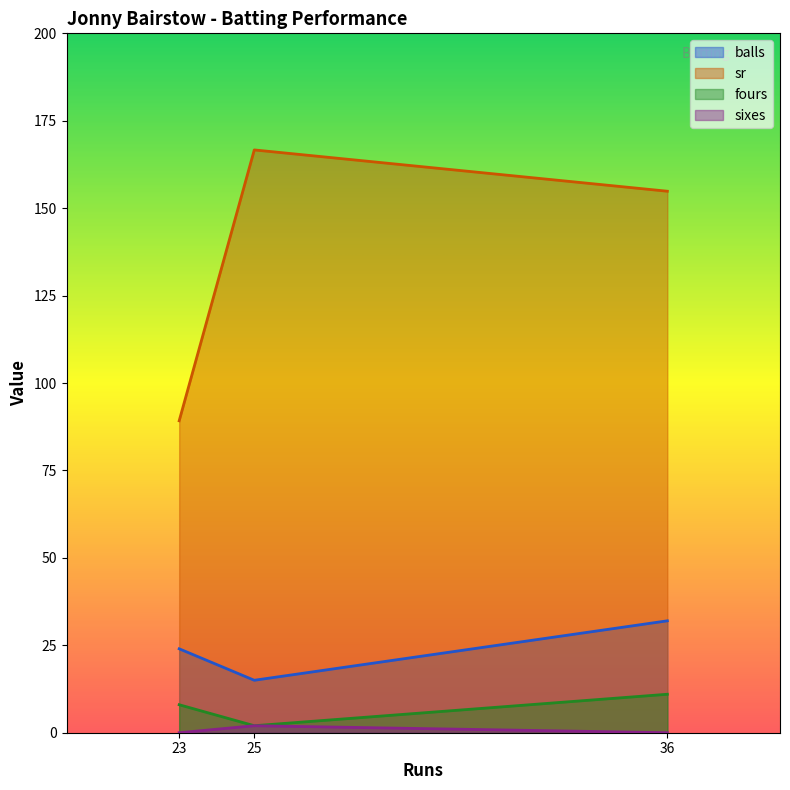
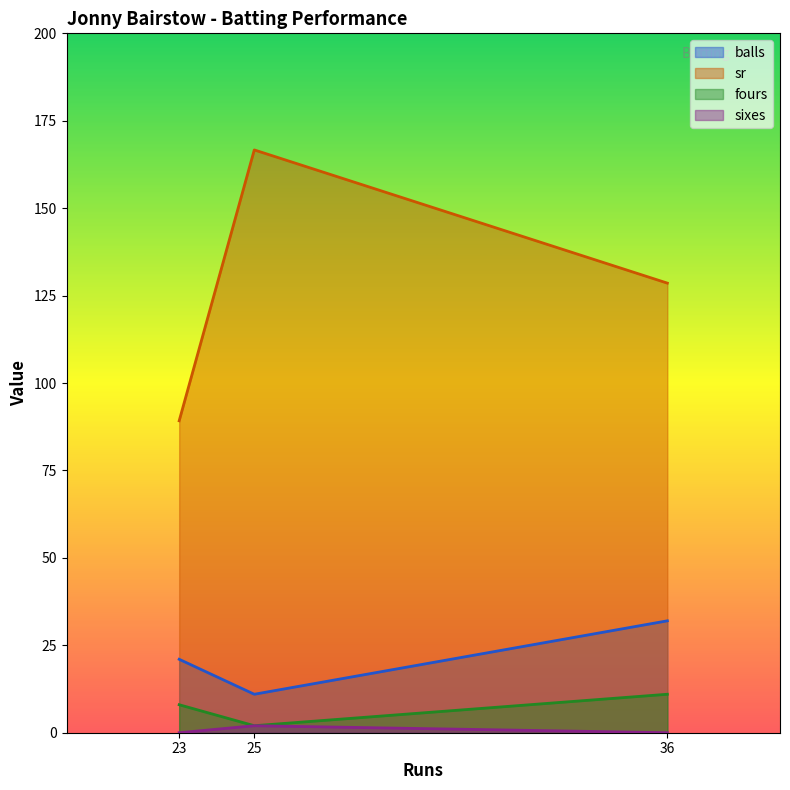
balls, 23: 24 -> 21
balls, 25: 15 -> 11
sr, 36: 155 -> 129
